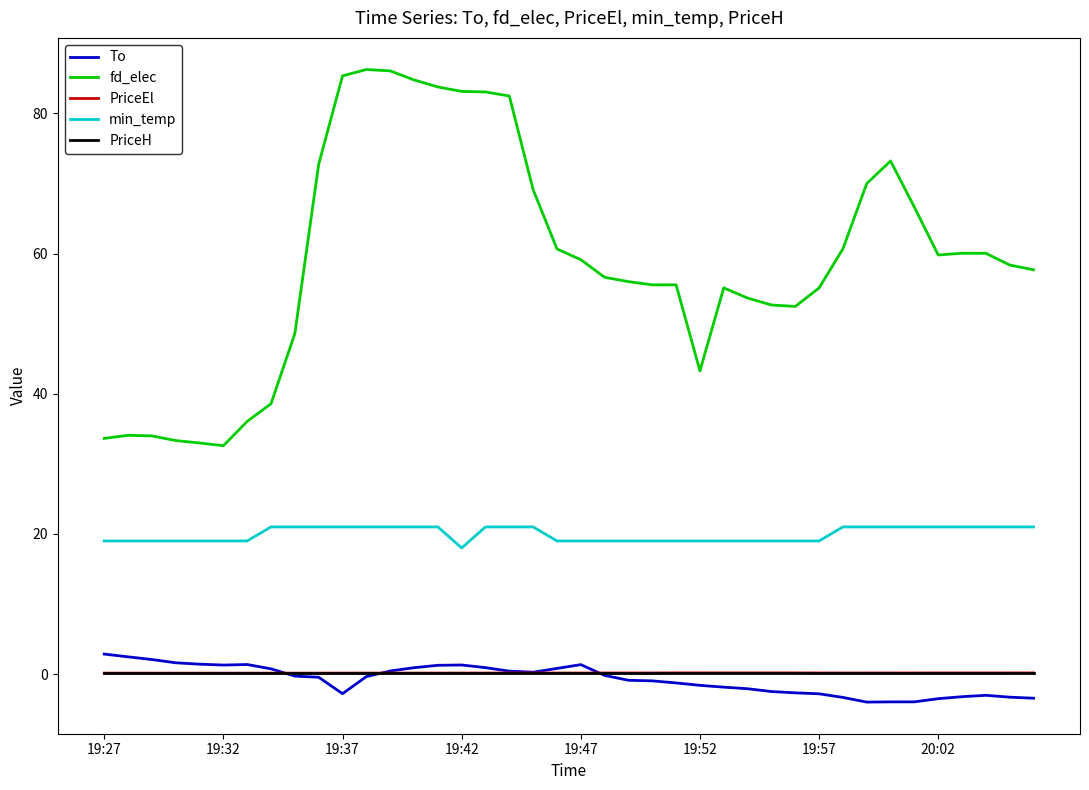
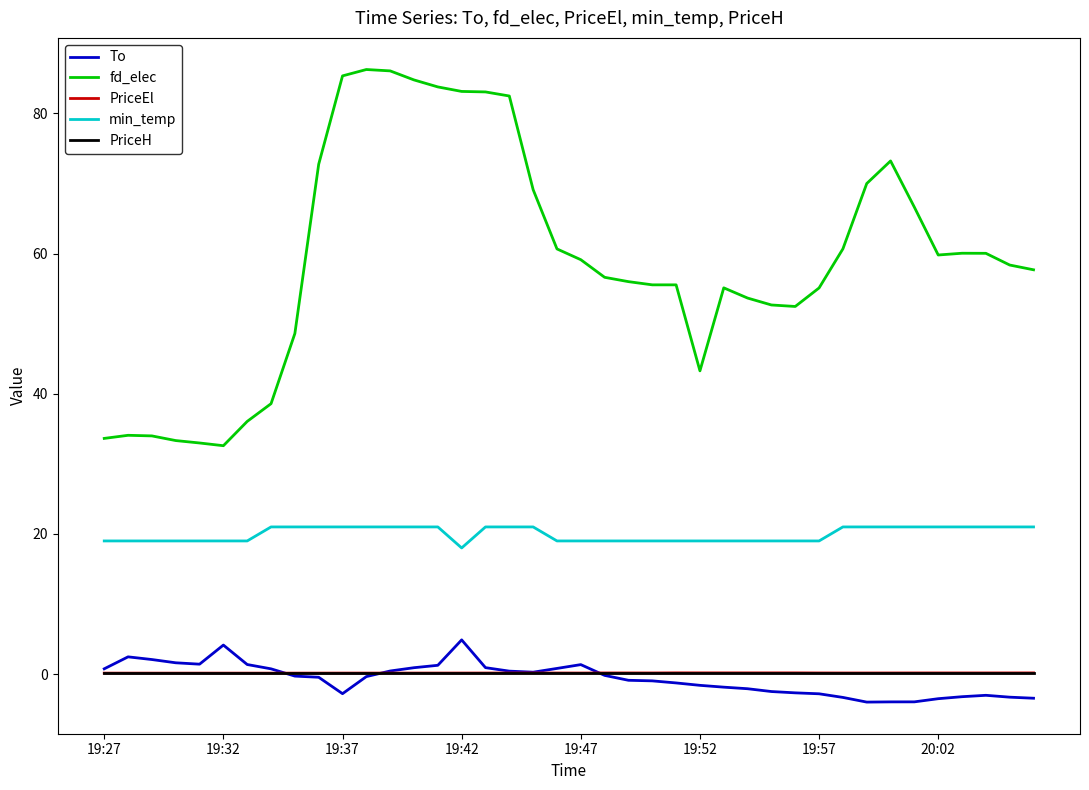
To, 19:27: 3 -> 1
To, 19:32: 1 -> 4
To, 19:42: 1 -> 5
